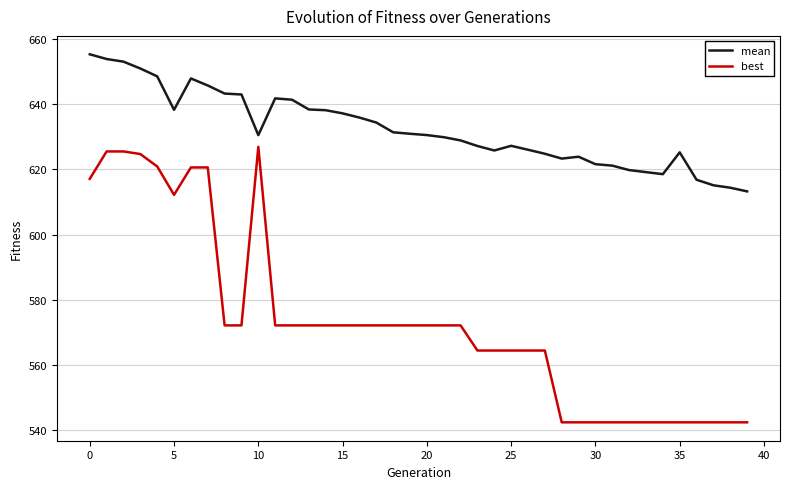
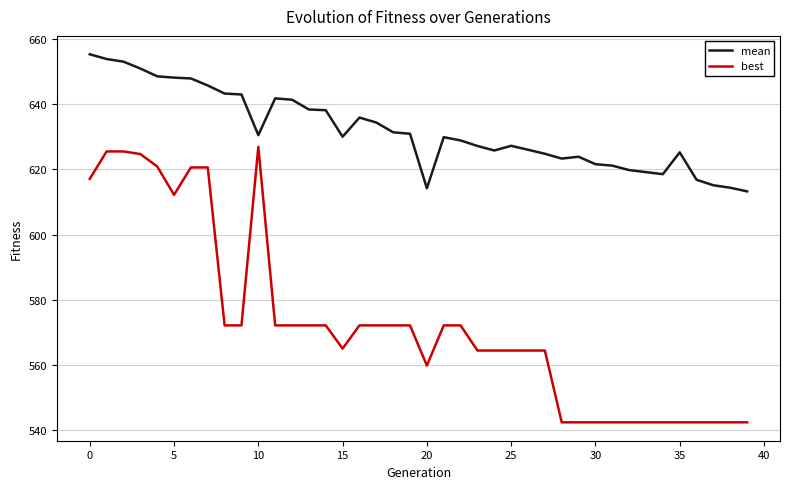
mean, 5: 638 -> 648
mean, 15: 637 -> 630
best, 15: 572 -> 565
mean, 20: 631 -> 614
best, 20: 572 -> 560
